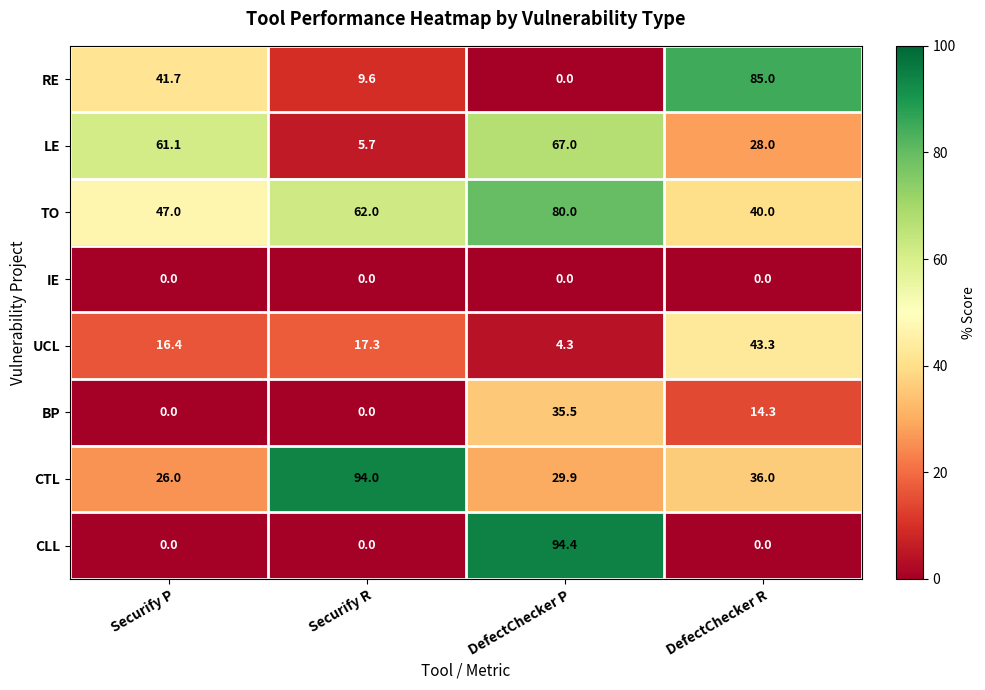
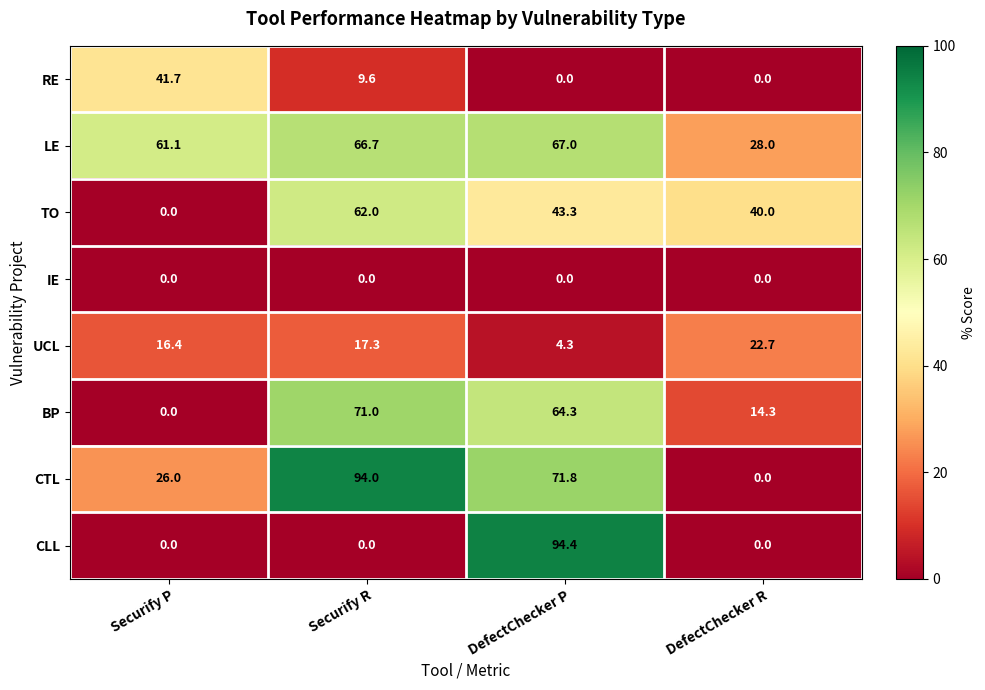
RE, DefectChecker R: 85.0 -> 0.0
LE, Securify R: 5.7 -> 66.7
TO, Securify P: 47.0 -> 0.0
TO, DefectChecker P: 80.0 -> 43.3
UCL, DefectChecker R: 43.3 -> 22.7
BP, Securify R: 0.0 -> 71.0
BP, DefectChecker P: 35.5 -> 64.3
CTL, DefectChecker P: 29.9 -> 71.8
CTL, DefectChecker R: 36.0 -> 0.0
